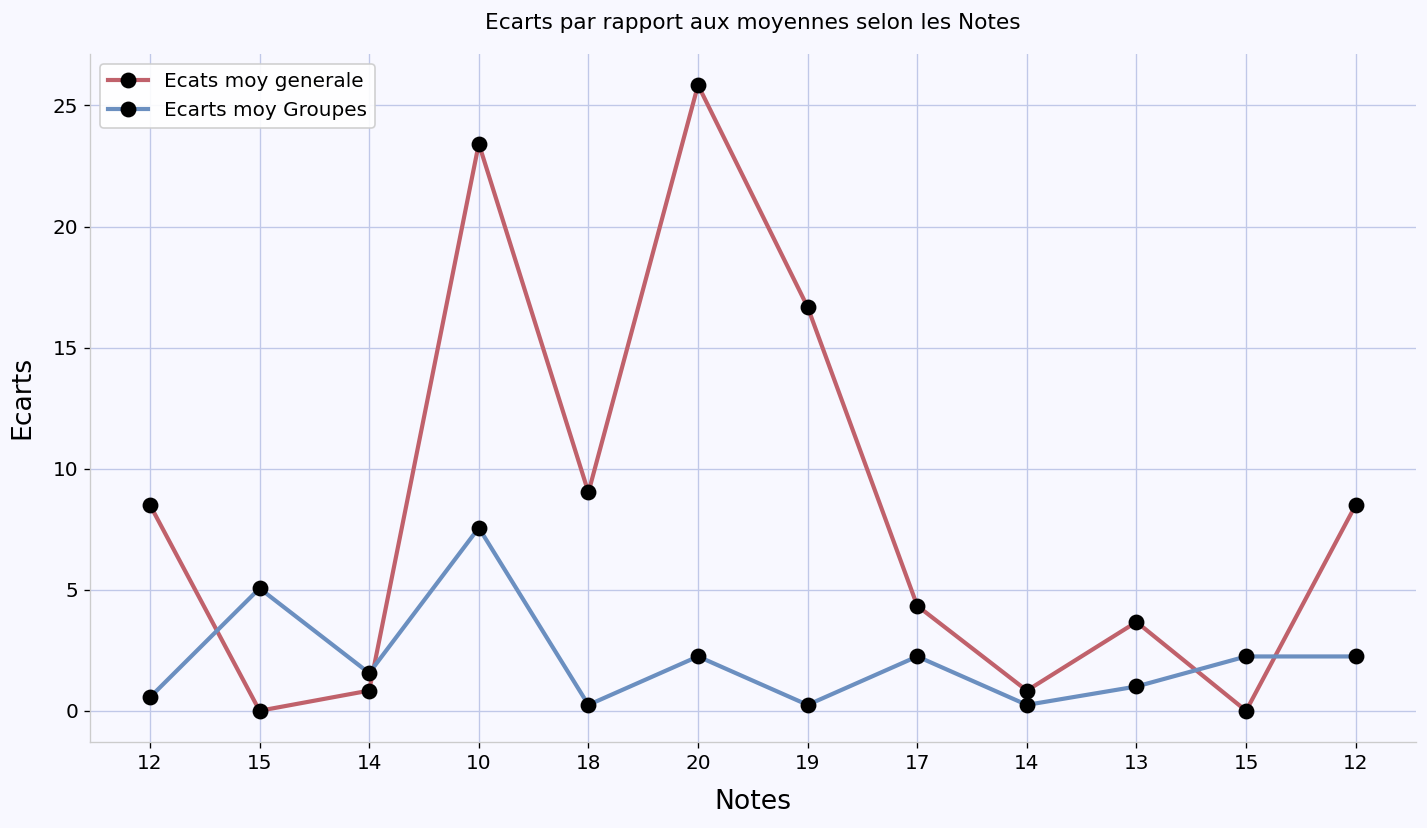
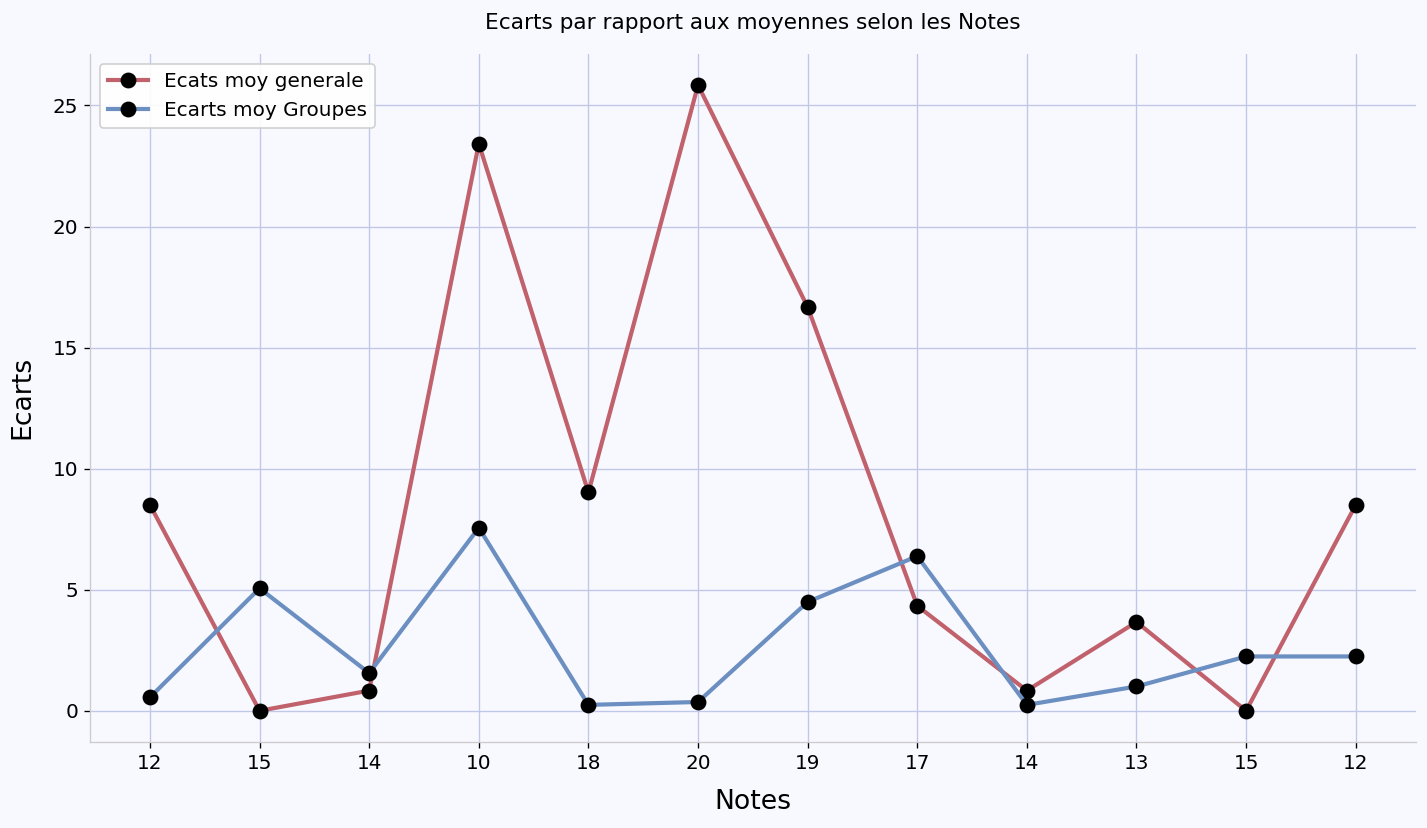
Ecarts moy Groupes, 20: 2.3 -> 0.4
Ecarts moy Groupes, 19: 0.3 -> 4.5
Ecarts moy Groupes, 17: 2.3 -> 6.4
